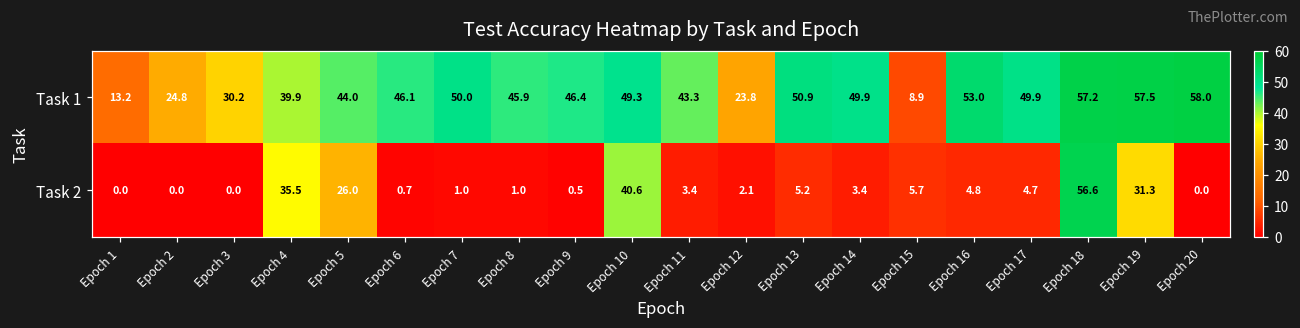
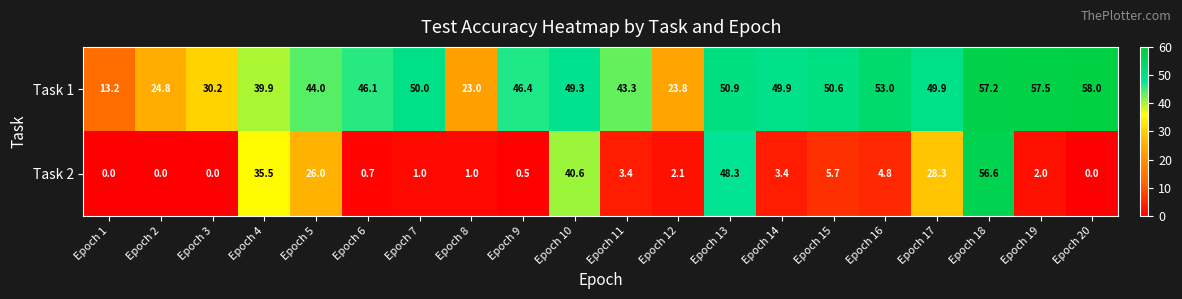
Task 1, Epoch 8: 45.9 -> 23.0
Task 1, Epoch 15: 8.9 -> 50.6
Task 2, Epoch 13: 5.2 -> 48.3
Task 2, Epoch 17: 4.7 -> 28.3
Task 2, Epoch 19: 31.3 -> 2.0
